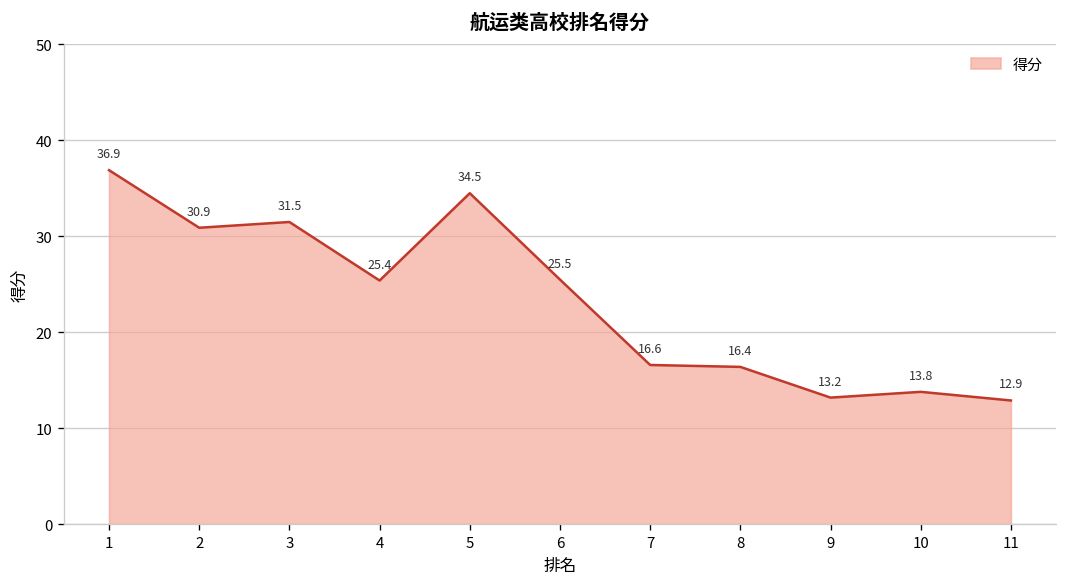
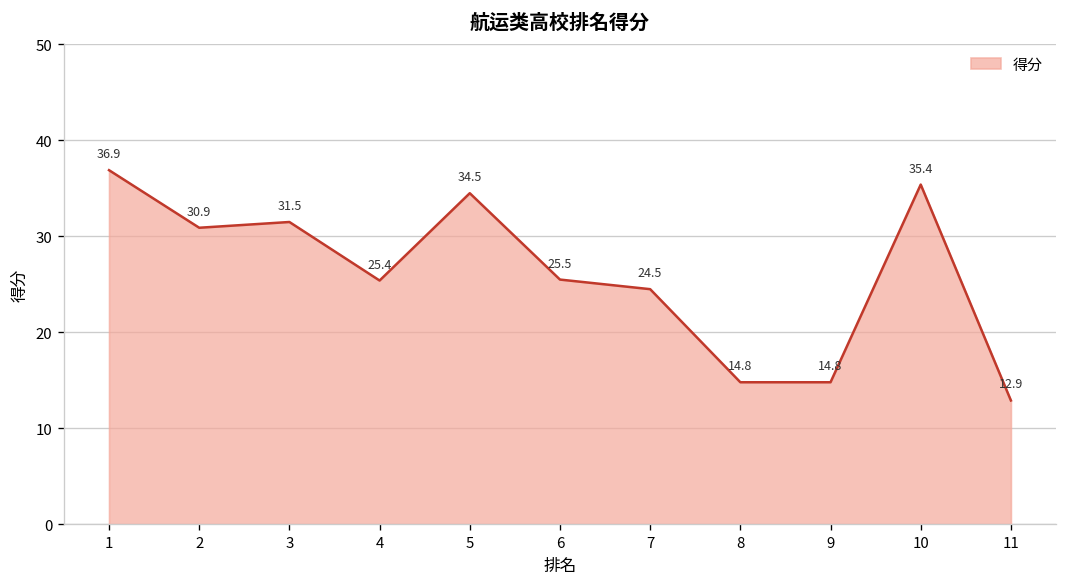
7: 16.6 -> 24.5
8: 16.4 -> 14.8
9: 13.2 -> 14.8
10: 13.8 -> 35.4
